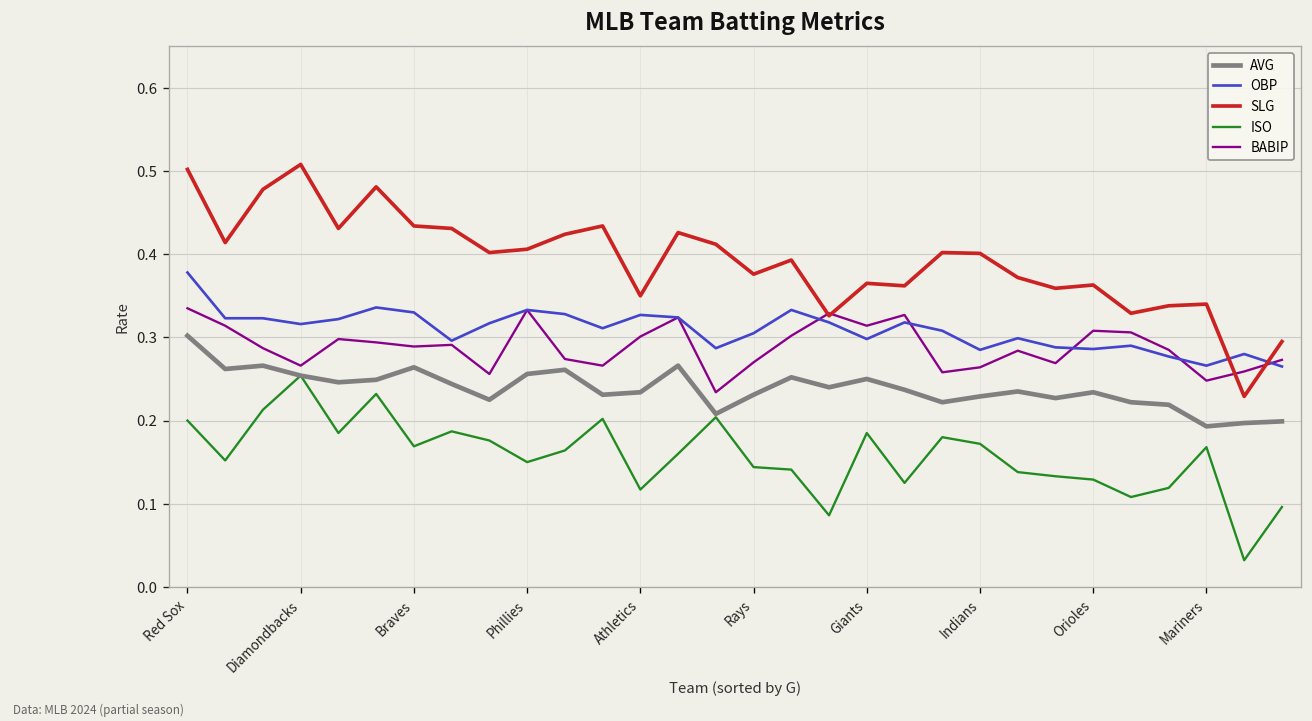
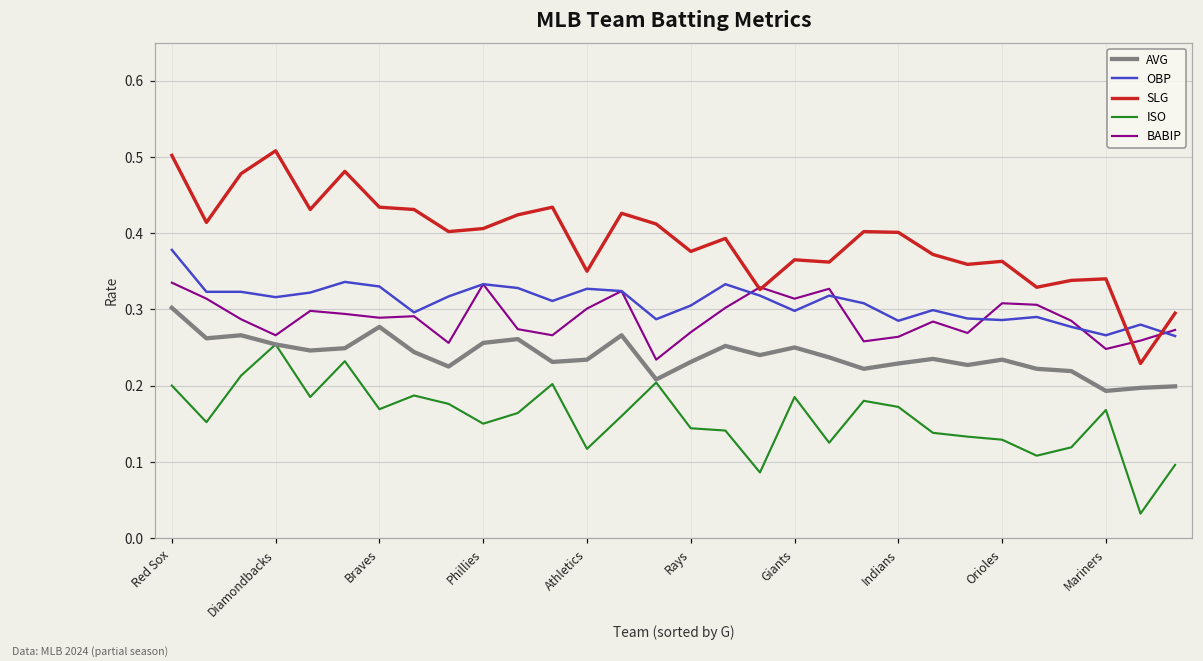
AVG, Braves: 0.26 -> 0.28
